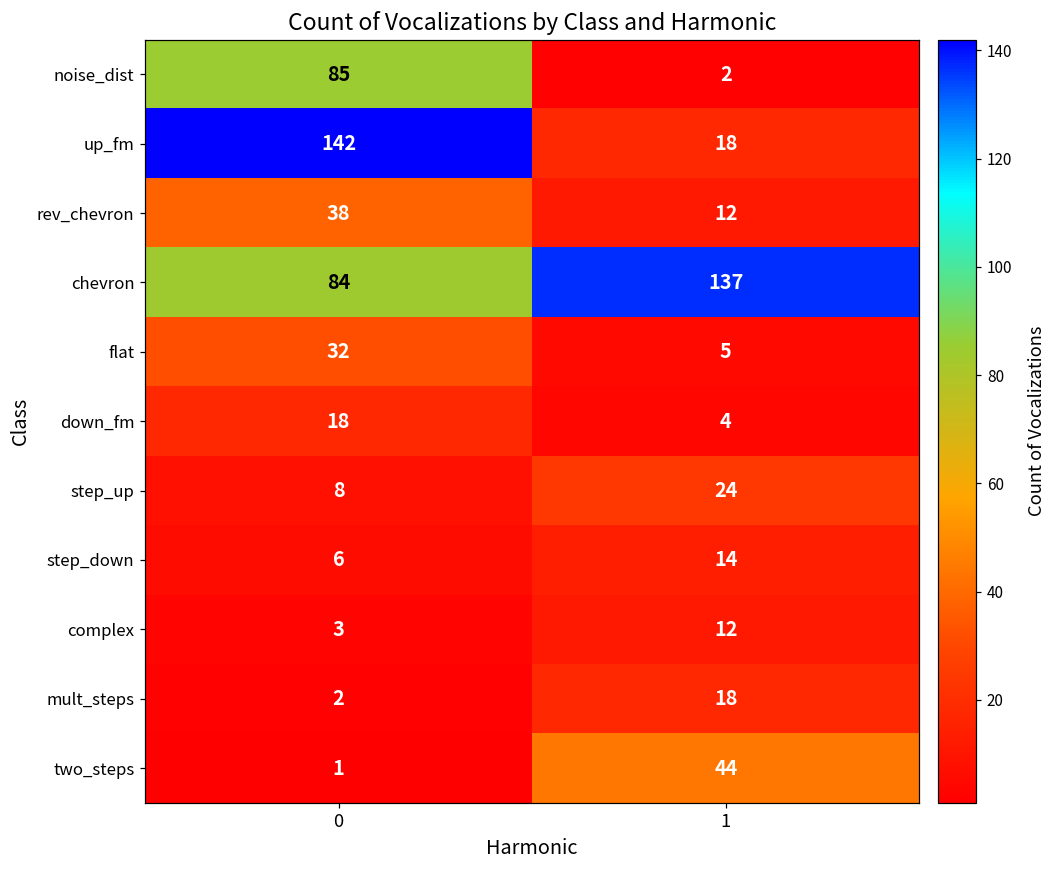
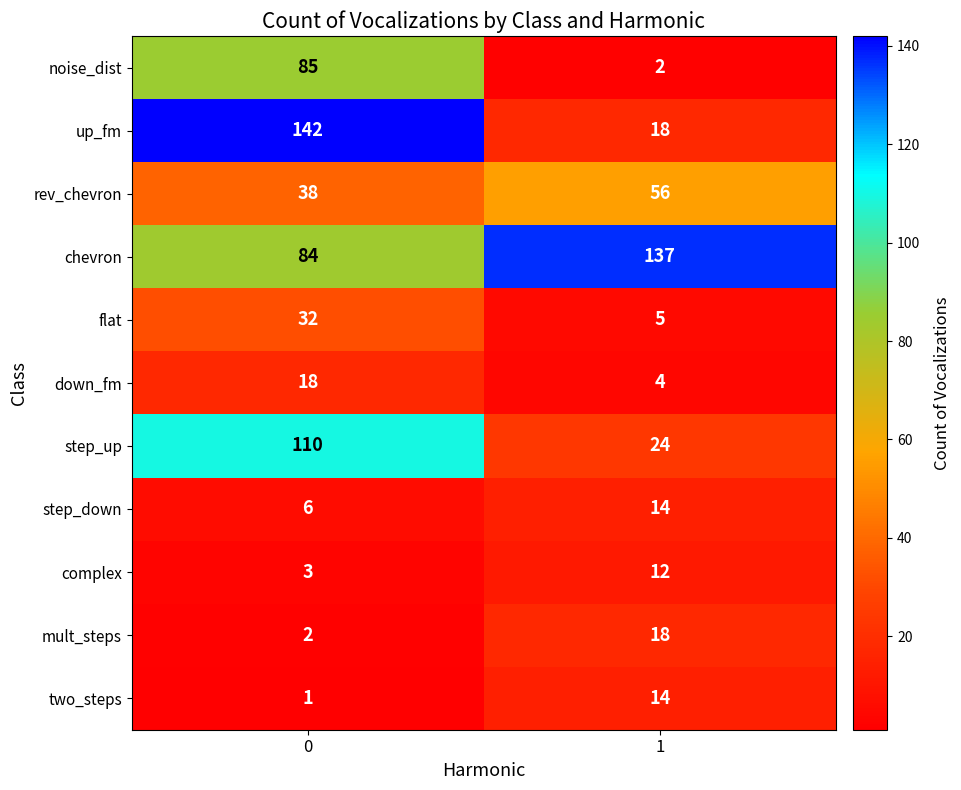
rev_chevron, 1: 12 -> 56
step_up, 0: 8 -> 110
two_steps, 1: 44 -> 14
